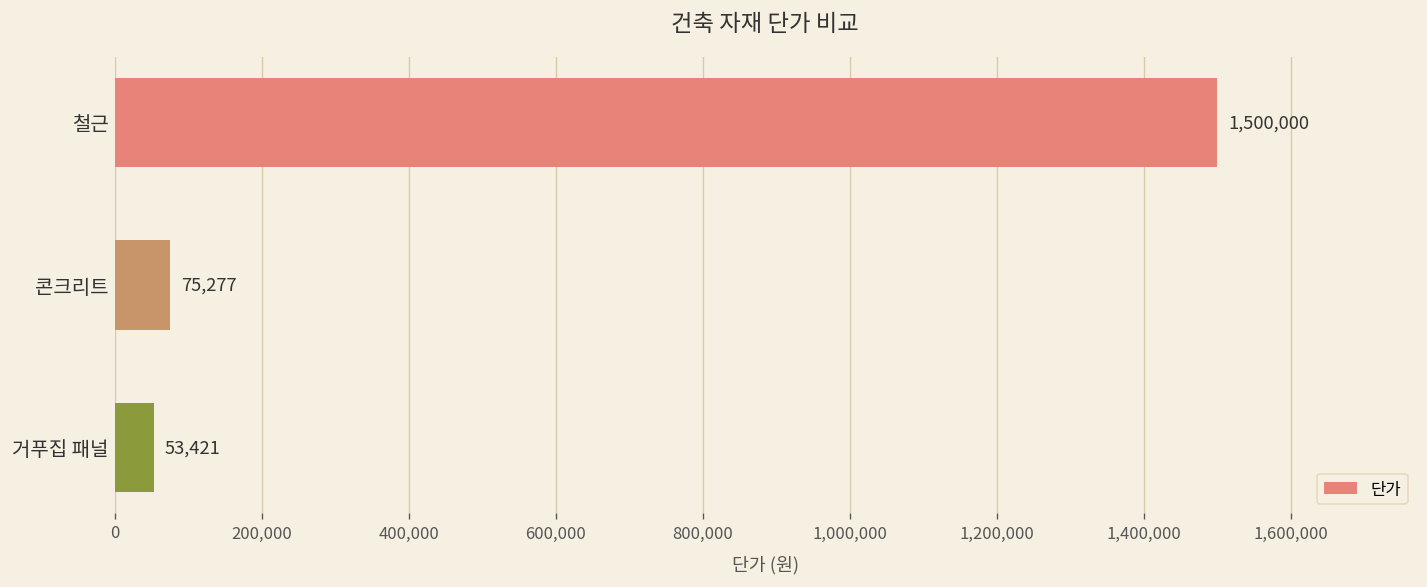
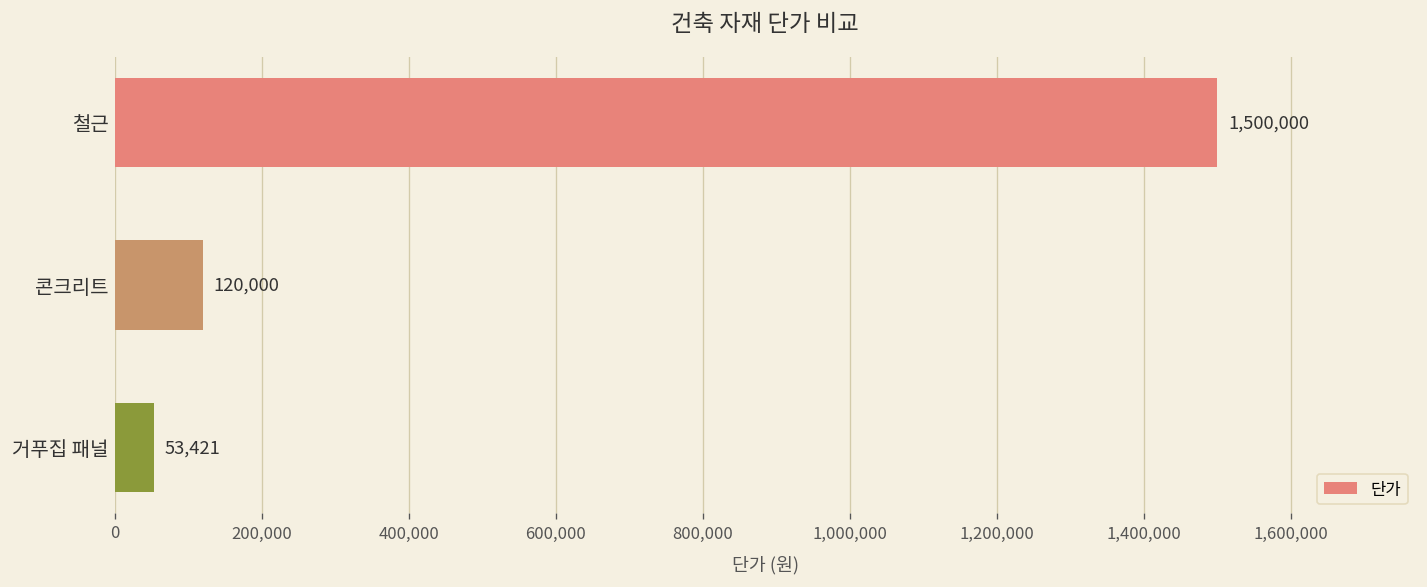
콘크리트: 75,277 -> 120,000
